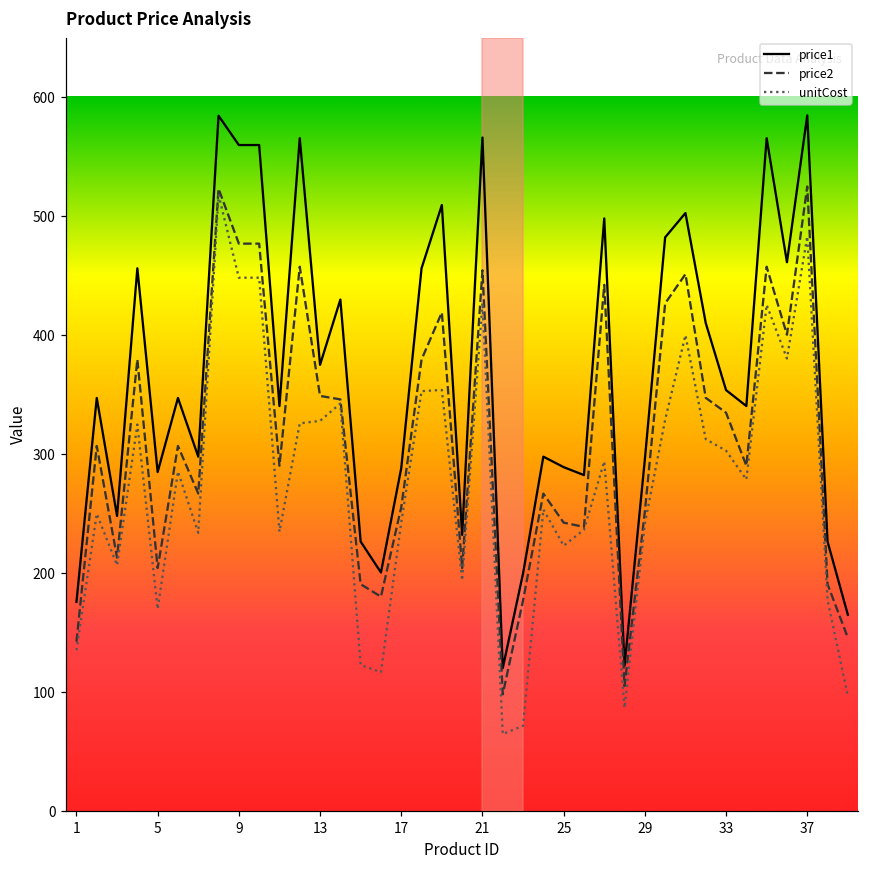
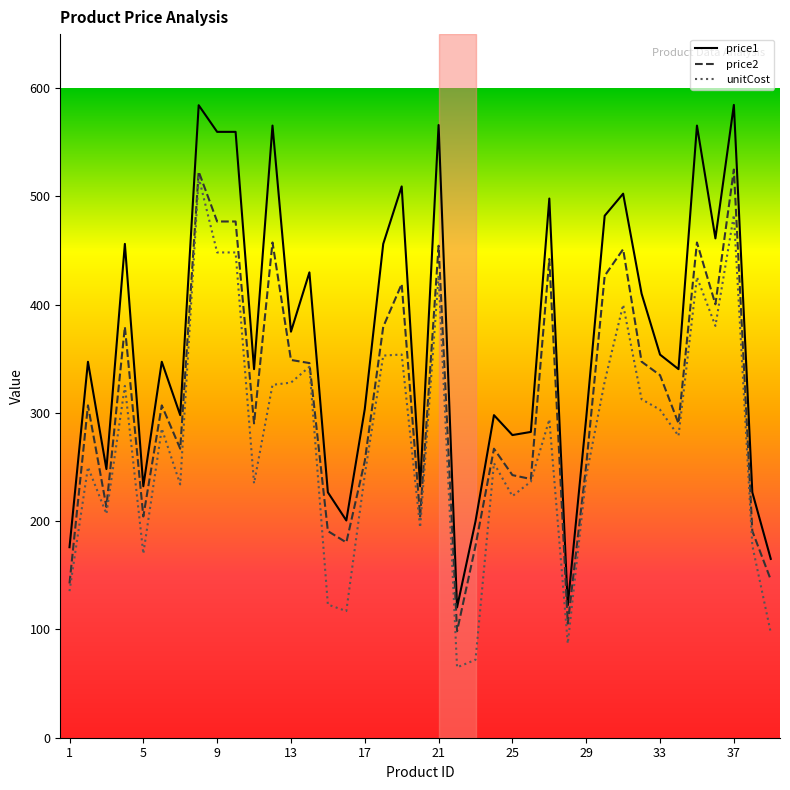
price1, 5: 285 -> 232
price1, 17: 288 -> 304
price1, 25: 289 -> 280
